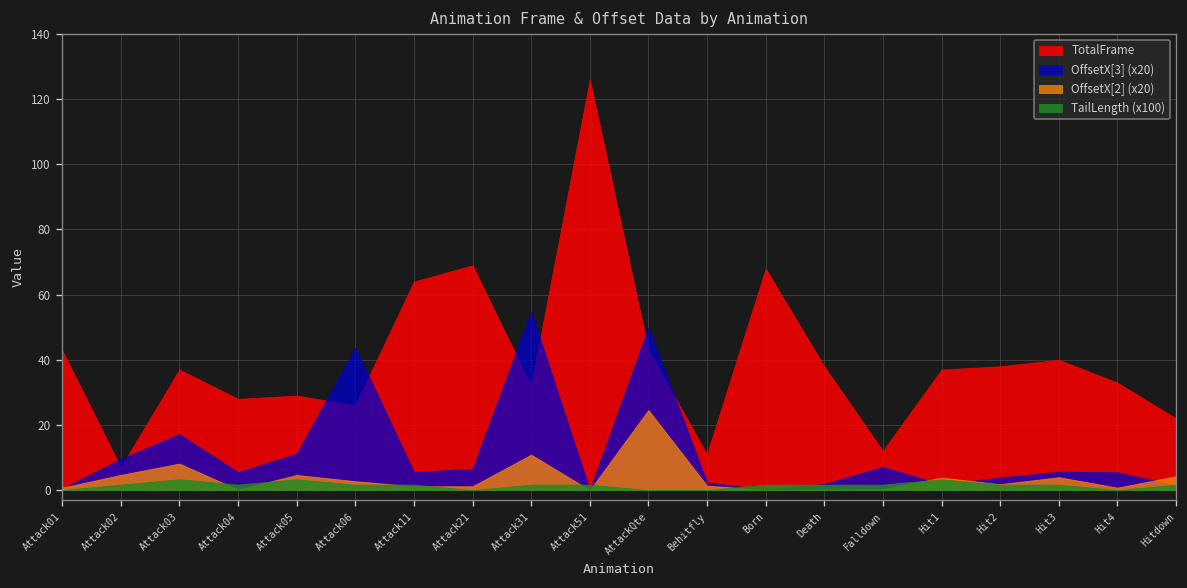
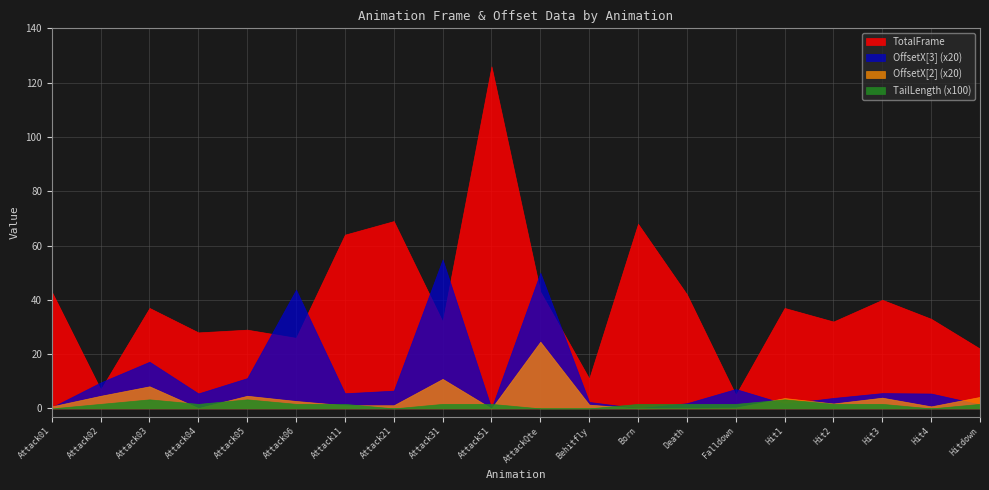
TotalFrame, Death: 38 -> 42
TotalFrame, Falldown: 12 -> 5
TotalFrame, Hit2: 38 -> 32
